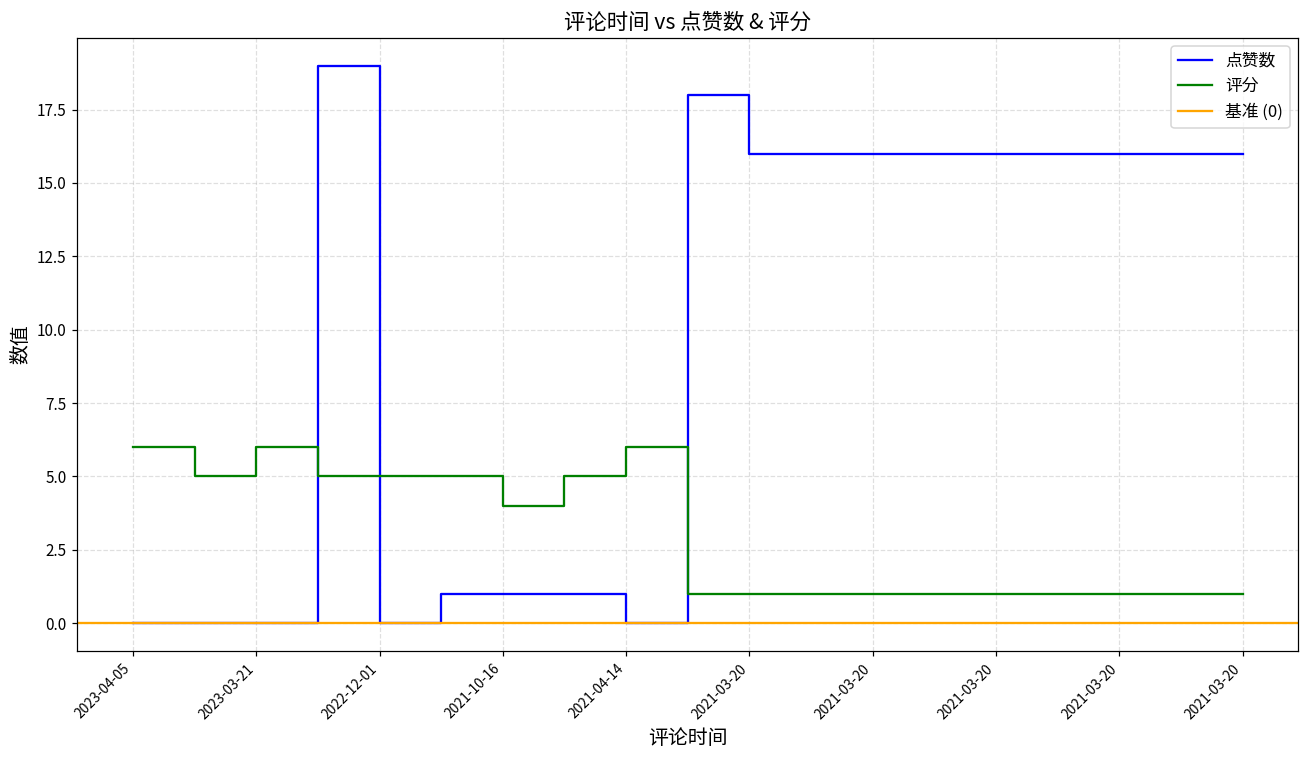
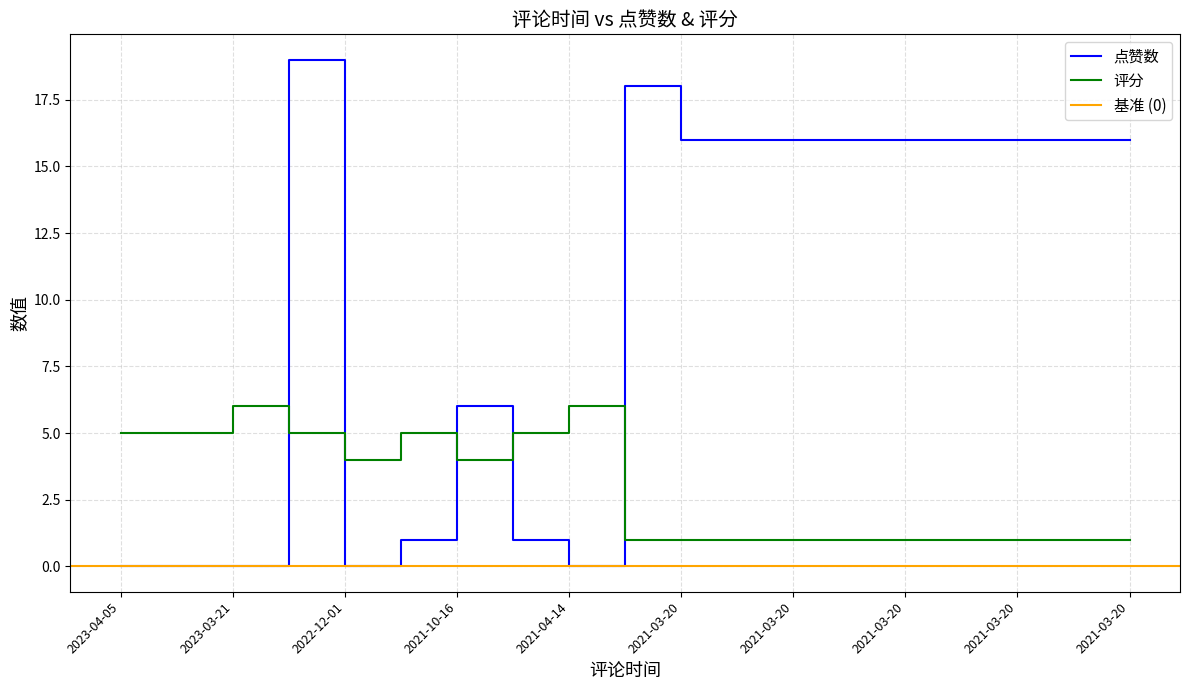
评分, 2023-04-05: 6 -> 5
评分, 2022-12-01: 5 -> 4
点赞数, 2021-10-16: 1 -> 6
